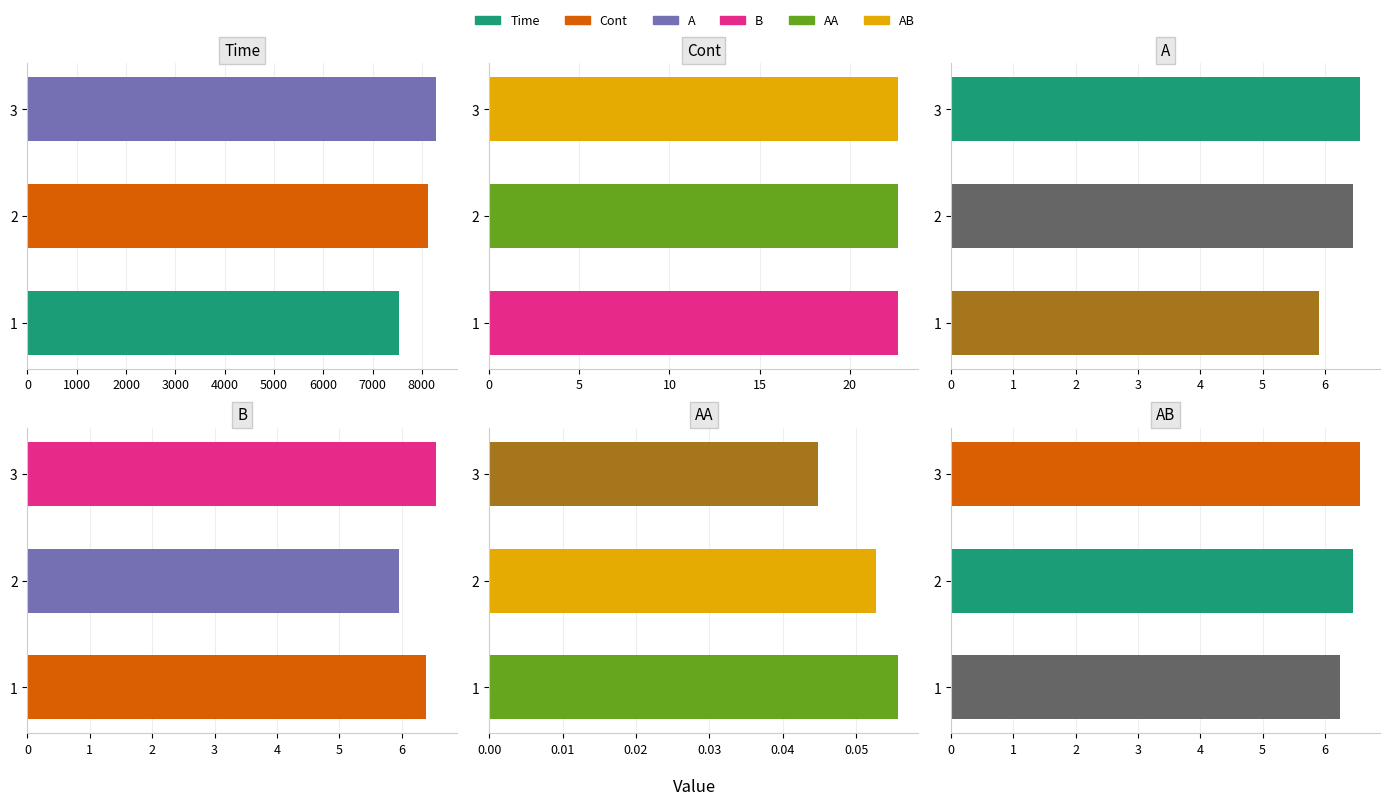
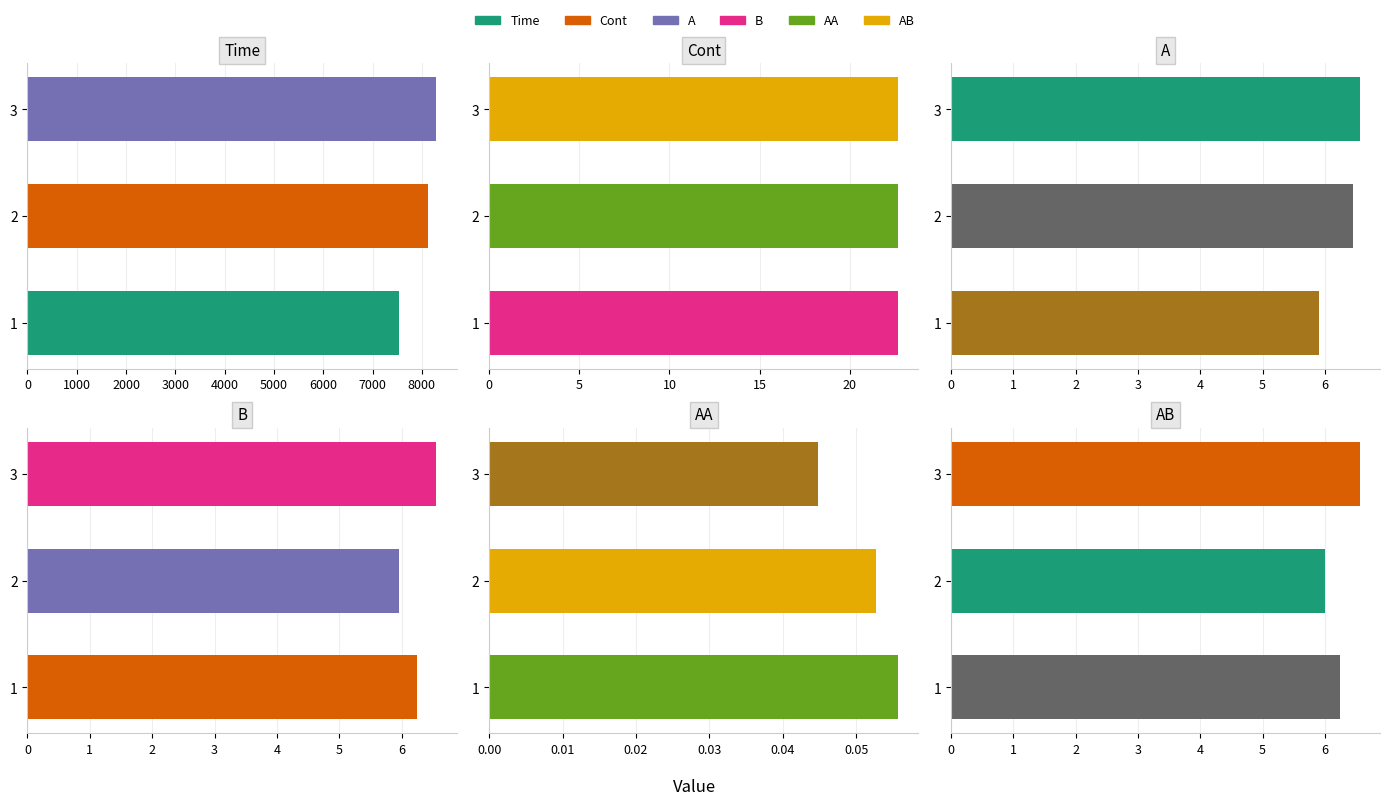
B, 1: 6.4 -> 6.2
AB, 2: 6.5 -> 6.0
